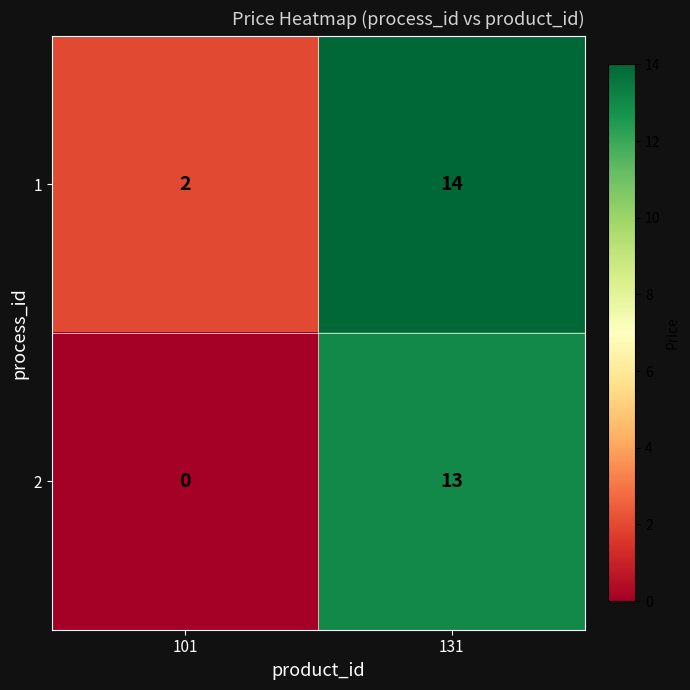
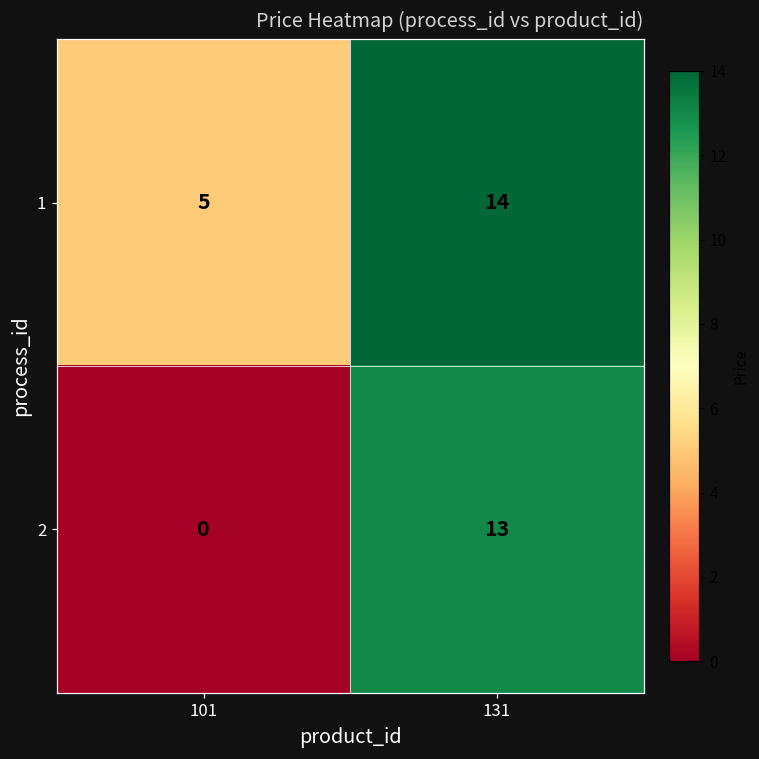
1, 101: 2 -> 5
